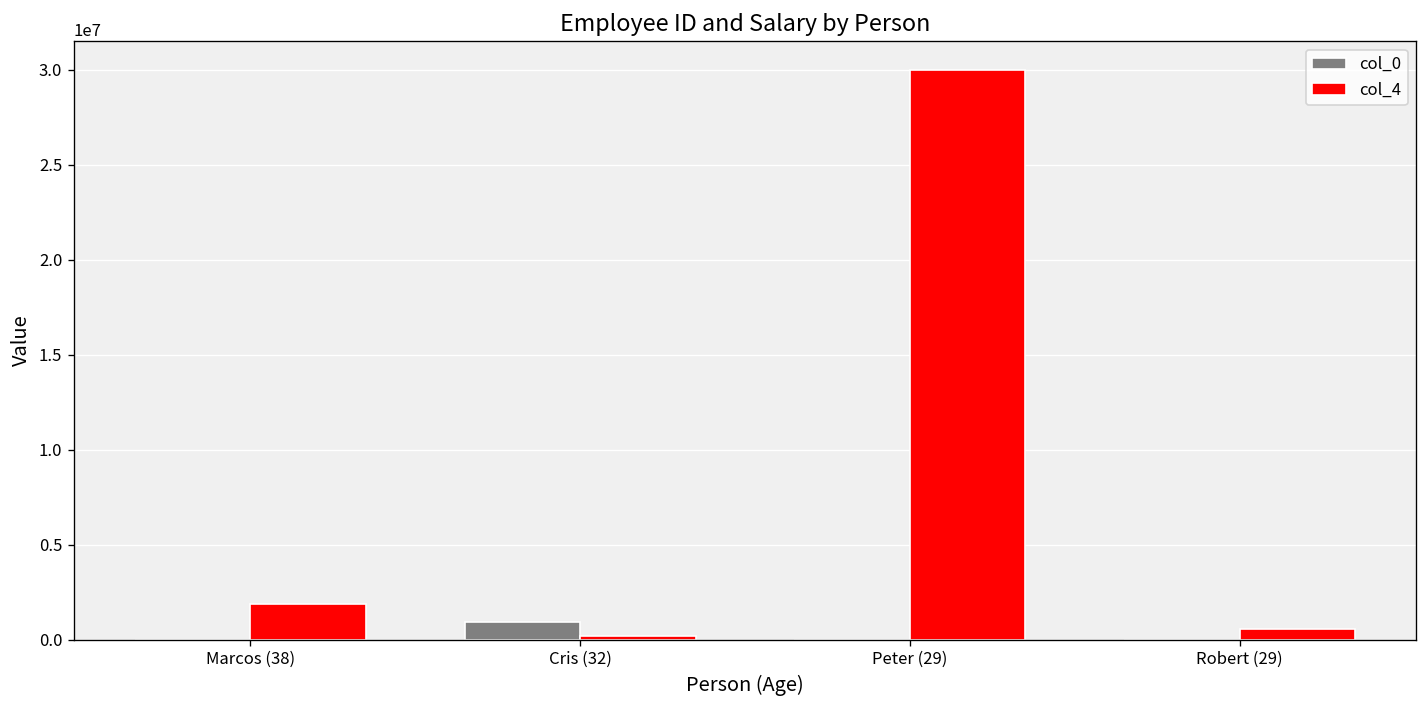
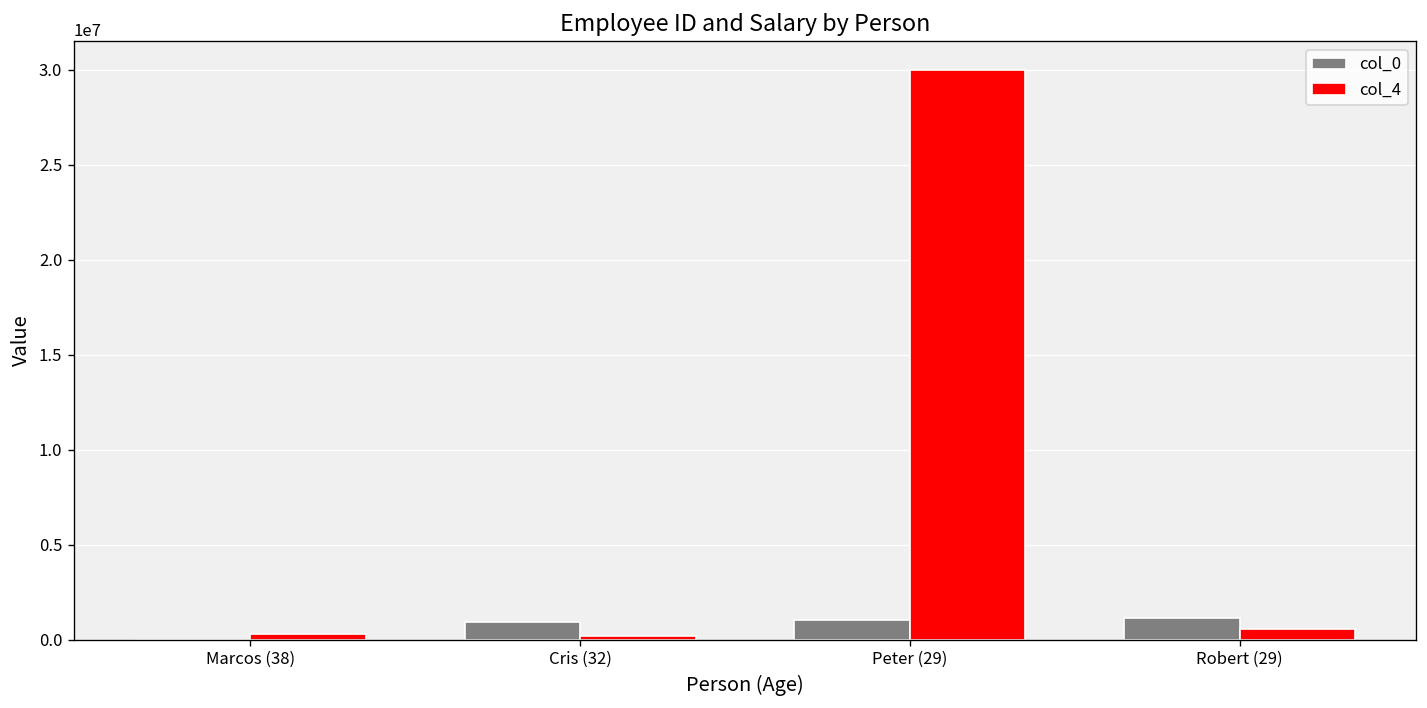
col_4, Marcos (38): 1900000 -> 300000
col_0, Peter (29): 0 -> 1000000
col_0, Robert (29): 0 -> 1200000
